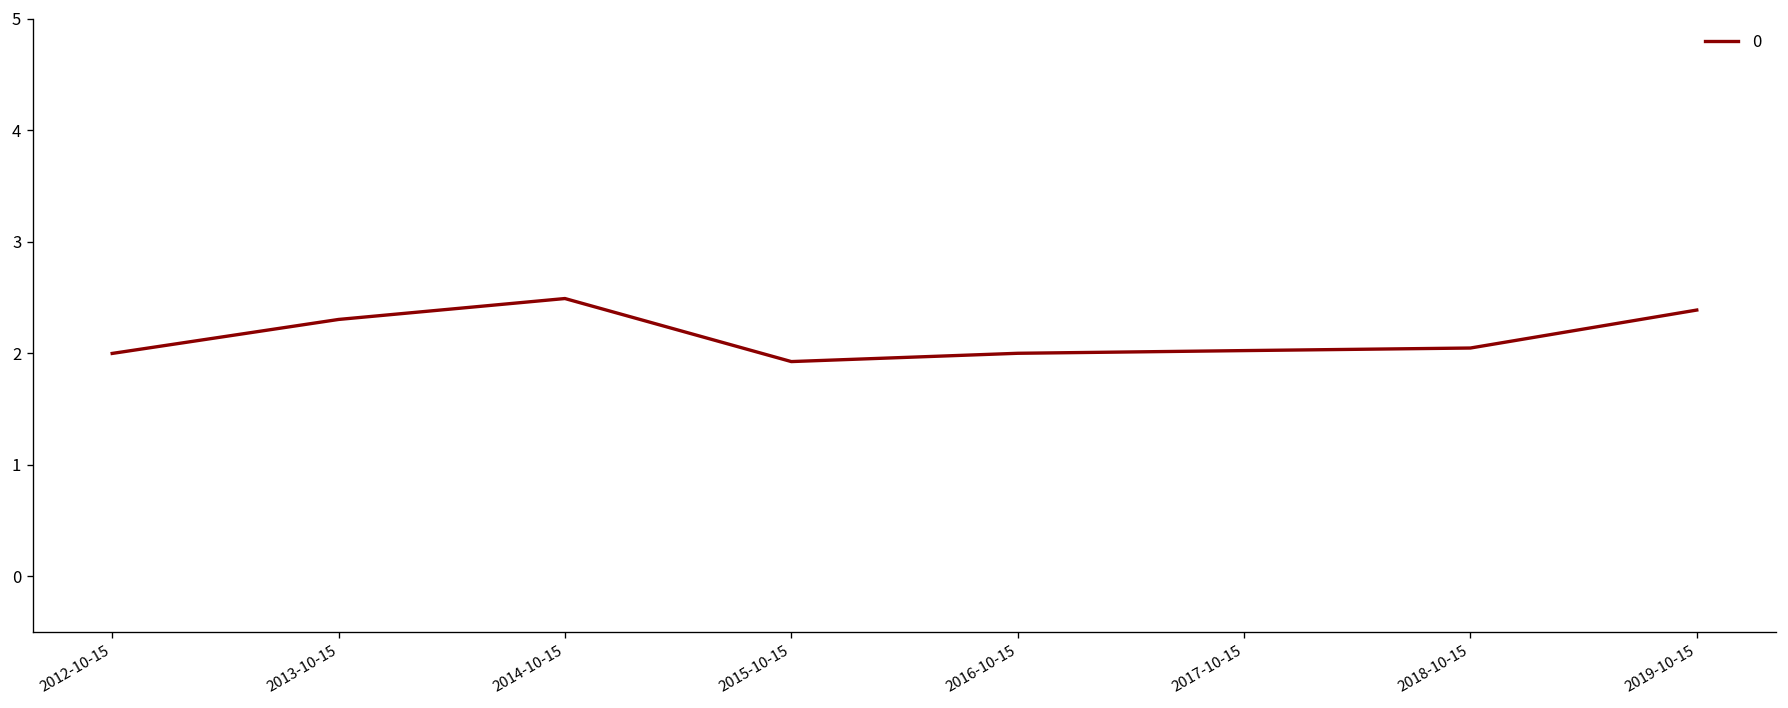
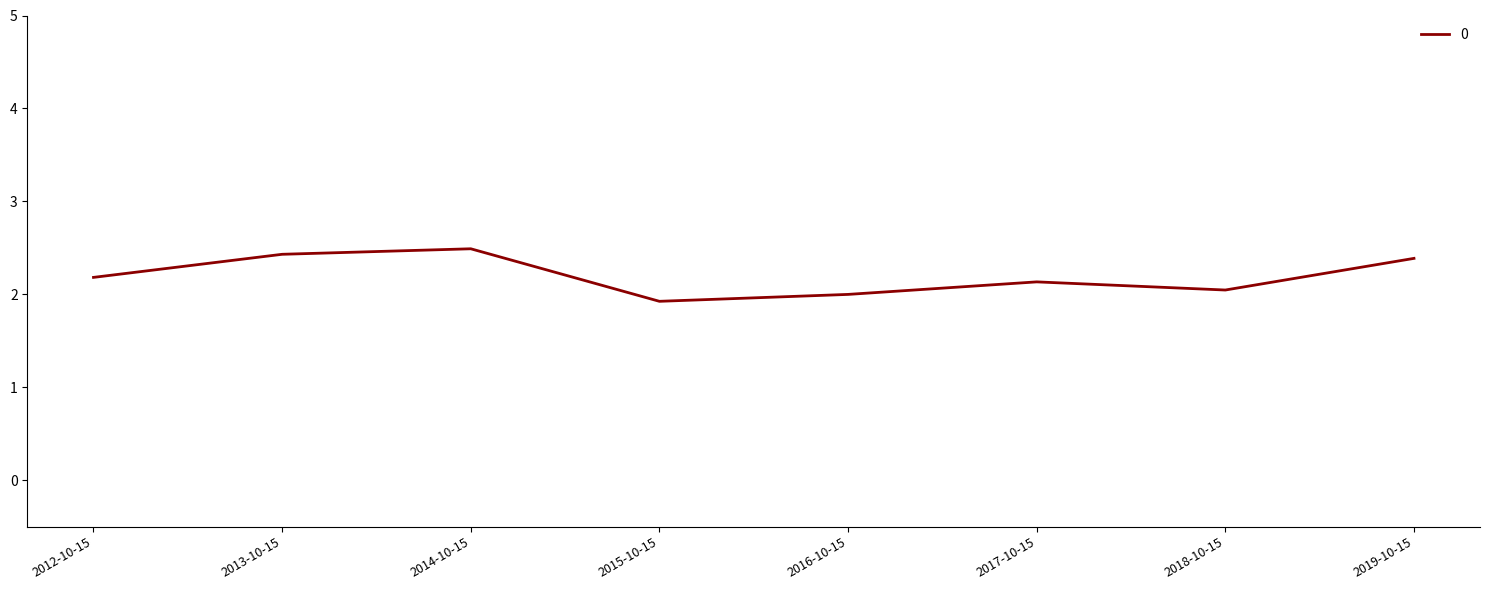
2012-10-15: 2.0 -> 2.2
2013-10-15: 2.3 -> 2.4
2017-10-15: 2.0 -> 2.1
